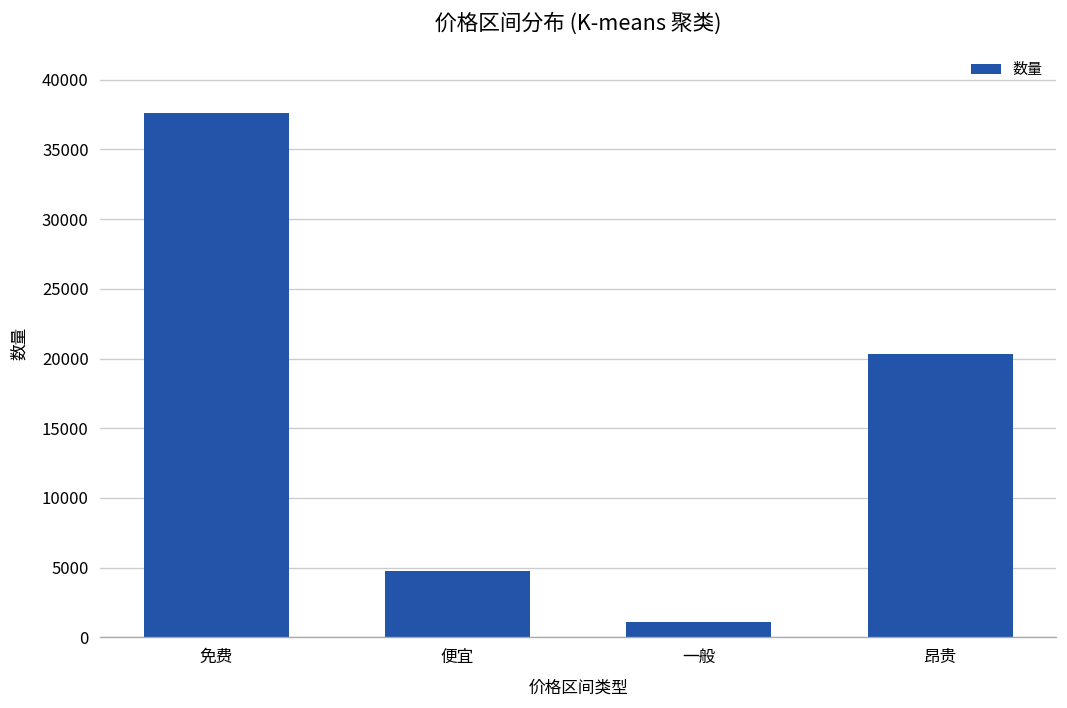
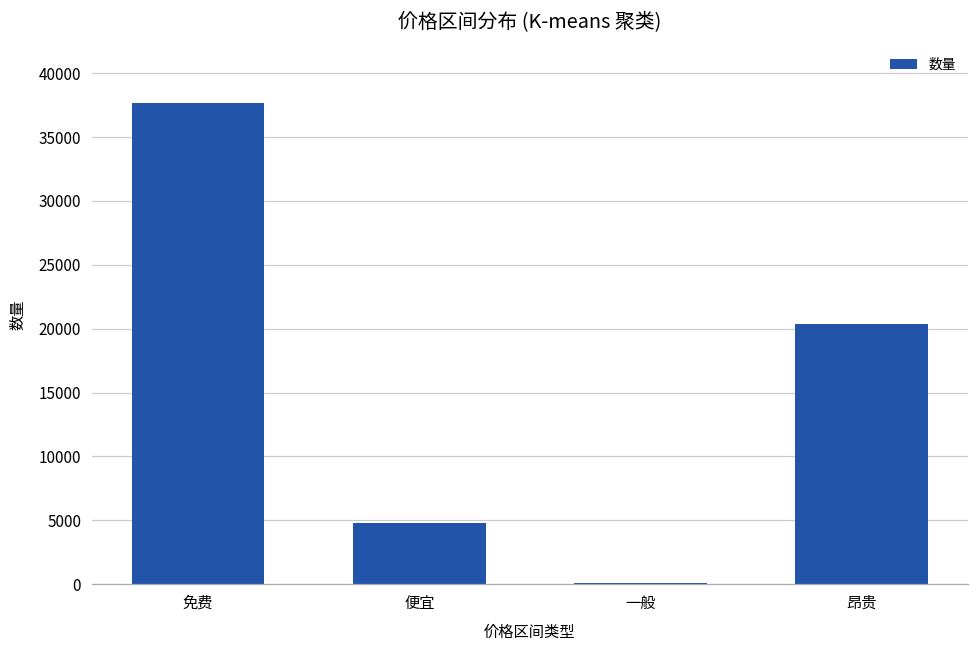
一般: 1100 -> 100
